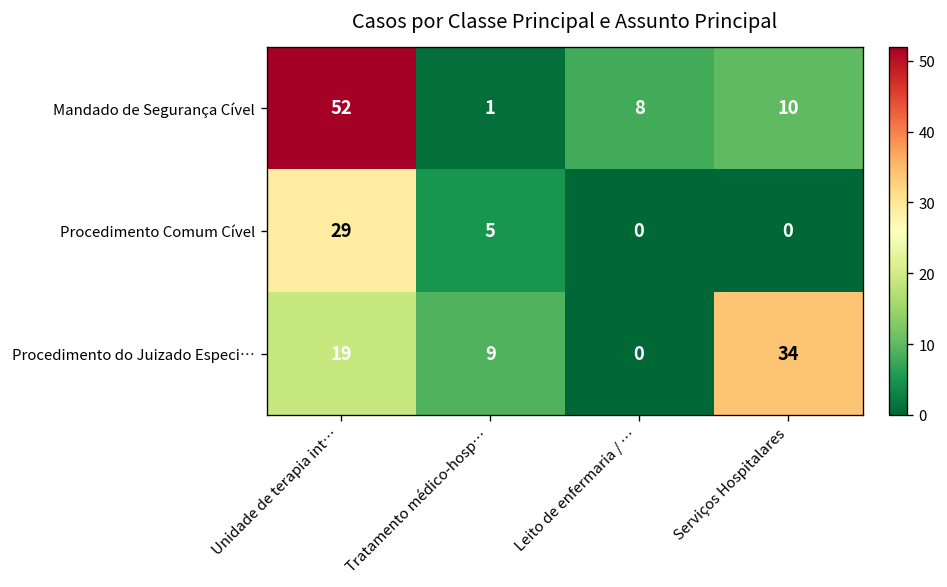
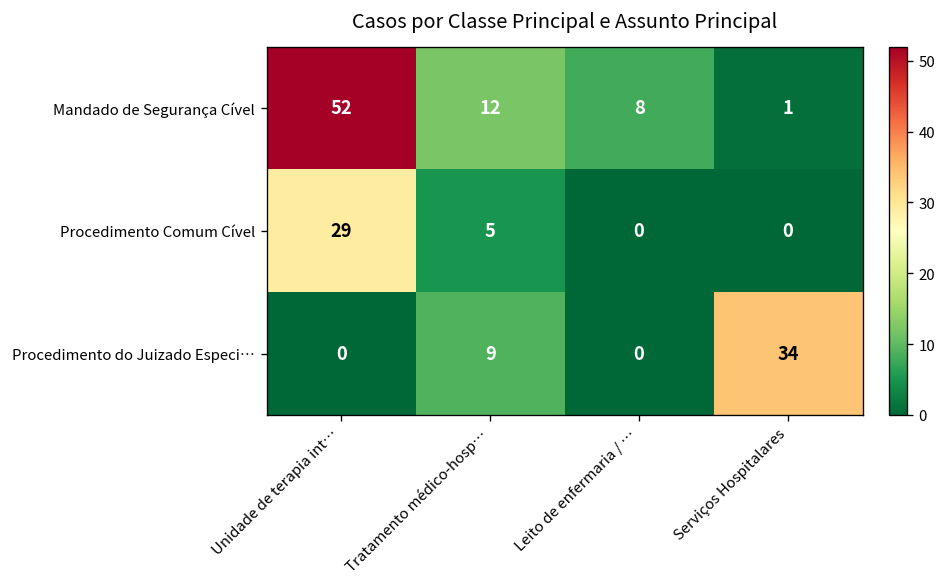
Mandado de Segurança Cível, Tratamento médico-hosp…: 1 -> 12
Mandado de Segurança Cível, Serviços Hospitalares: 10 -> 1
Procedimento do Juizado Especi…, Unidade de terapia int…: 19 -> 0
